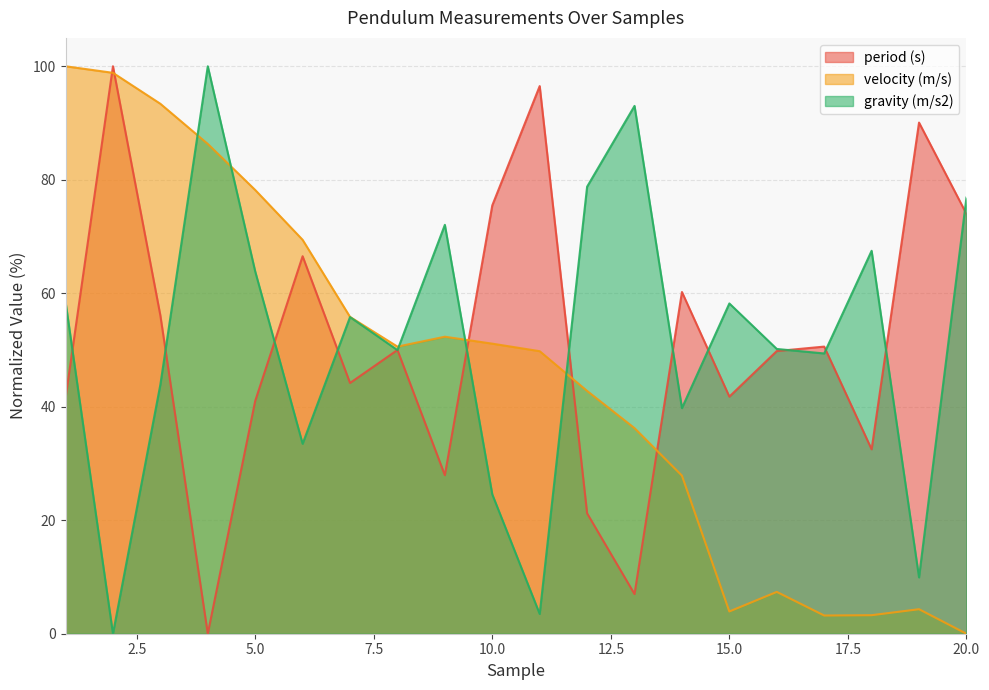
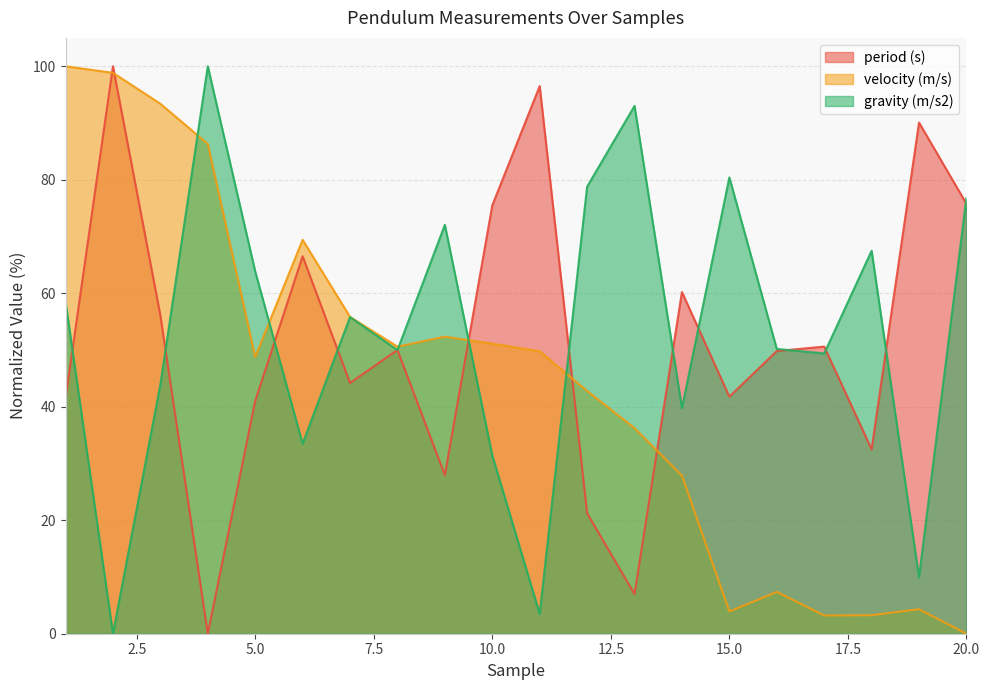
velocity (m/s), 5.0: 78 -> 49
gravity (m/s2), 10.0: 25 -> 31
gravity (m/s2), 15.0: 58 -> 80
period (s), 20.0: 74 -> 76
